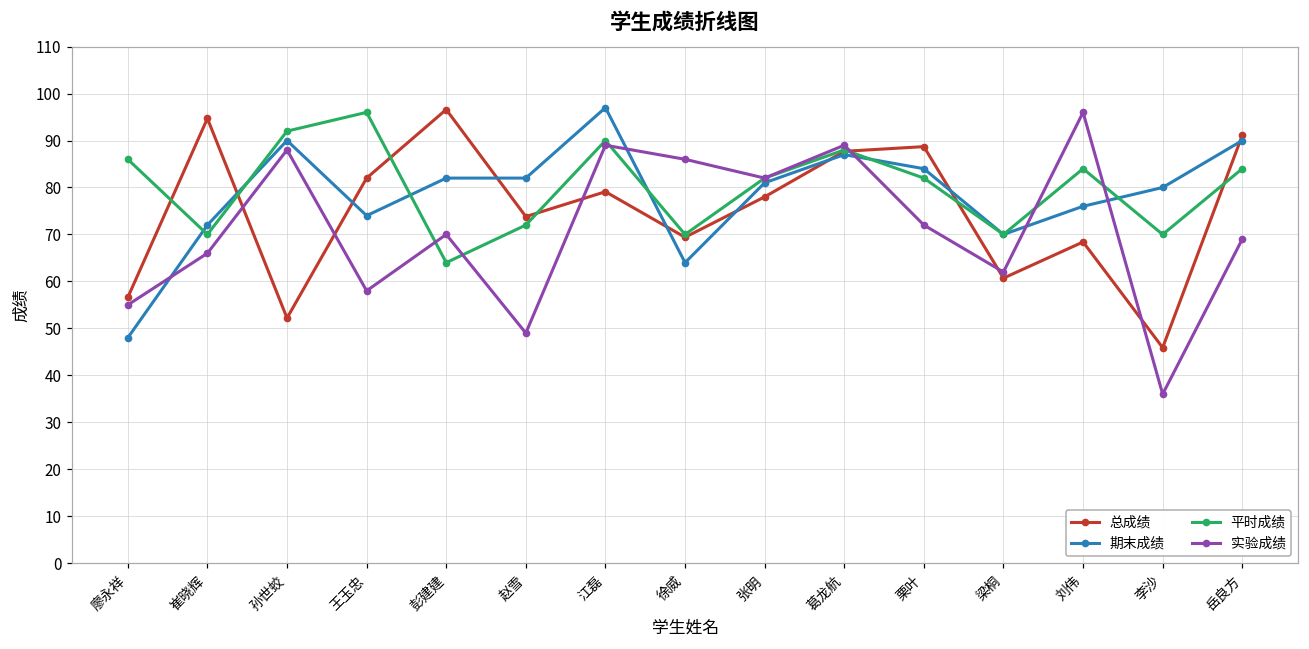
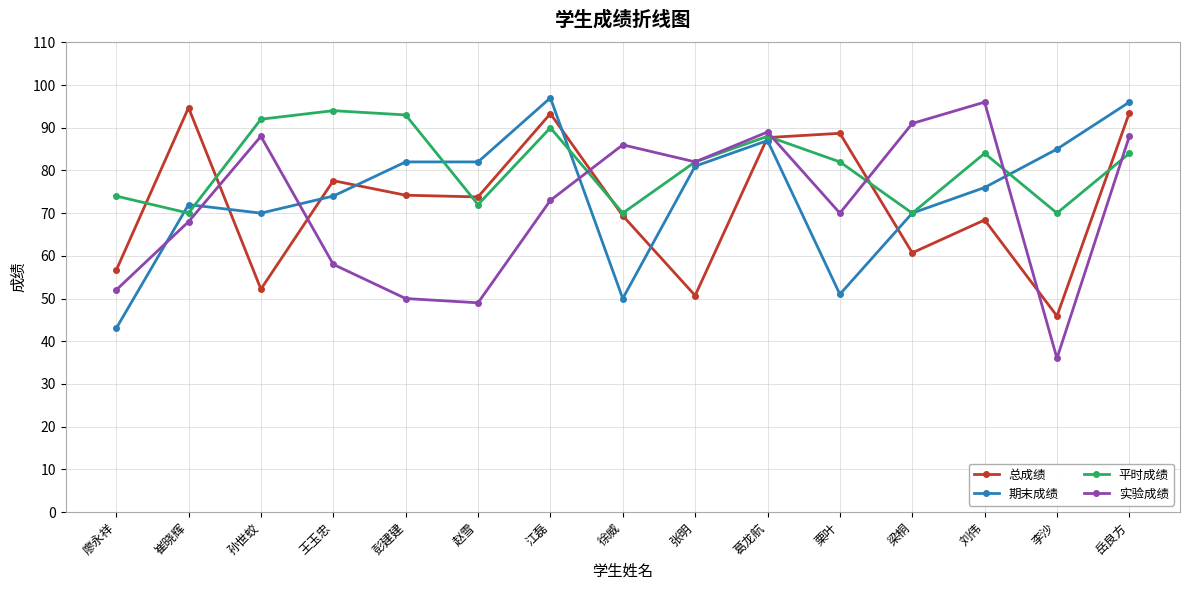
期末成绩, 廖永祥: 48 -> 43
平时成绩, 廖永祥: 86 -> 74
实验成绩, 廖永祥: 55 -> 52
实验成绩, 崔晓辉: 66 -> 68
期末成绩, 孙世蛟: 90 -> 70
总成绩, 王玉忠: 82 -> 78
平时成绩, 王玉忠: 96 -> 94
总成绩, 彭建建: 97 -> 74
平时成绩, 彭建建: 64 -> 93
实验成绩, 彭建建: 70 -> 50
总成绩, 江磊: 79 -> 93
实验成绩, 江磊: 89 -> 73
期末成绩, 徐威: 64 -> 50
总成绩, 张明: 78 -> 51
期末成绩, 栗叶: 84 -> 51
实验成绩, 栗叶: 72 -> 70
实验成绩, 梁桐: 62 -> 91
期末成绩, 李沙: 80 -> 85
总成绩, 岳良方: 91 -> 94
期末成绩, 岳良方: 90 -> 96
实验成绩, 岳良方: 69 -> 88
